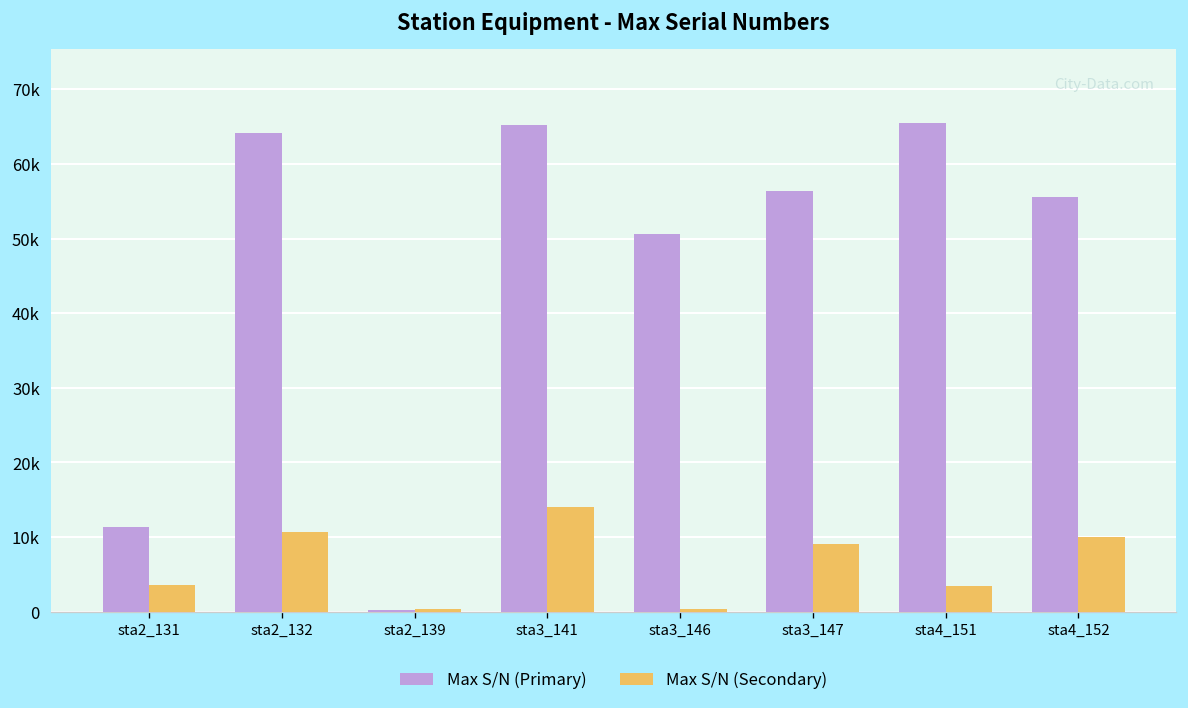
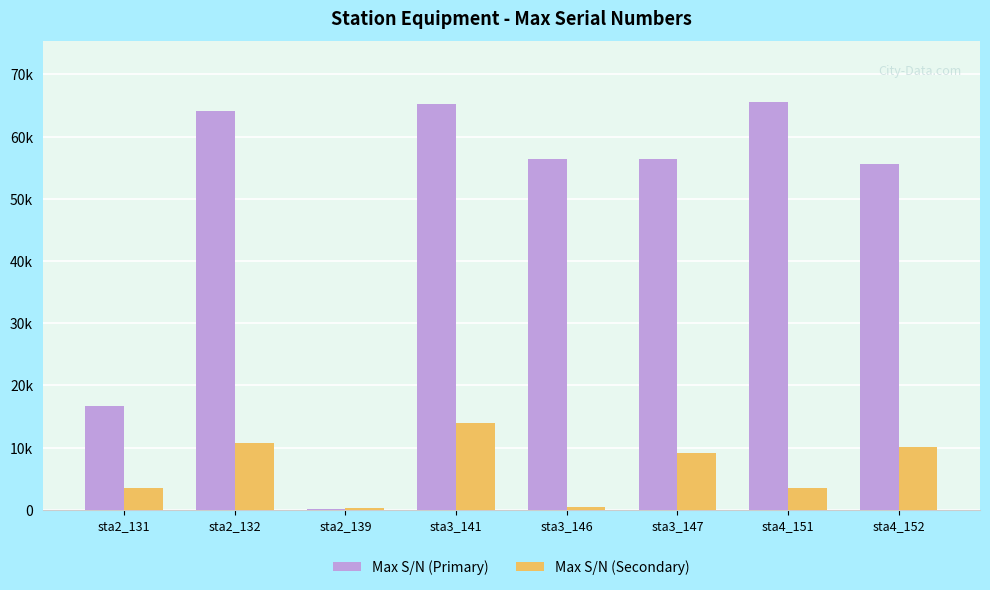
Max S/N (Primary), sta2_131: 11000 -> 17000
Max S/N (Primary), sta3_146: 51000 -> 56000
